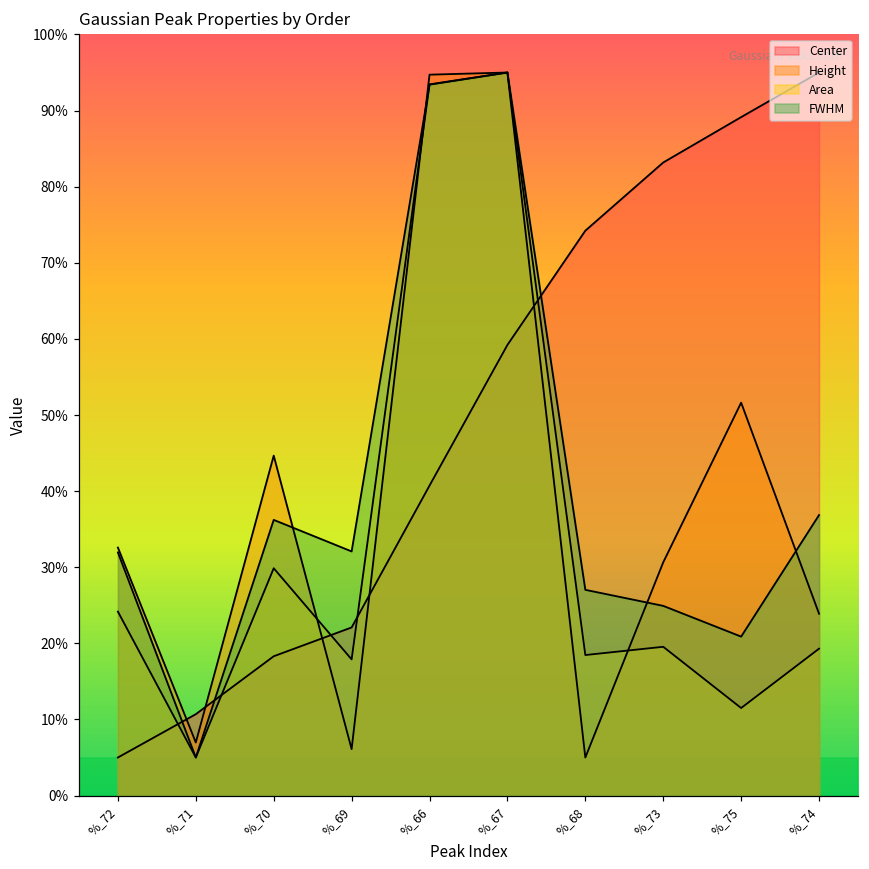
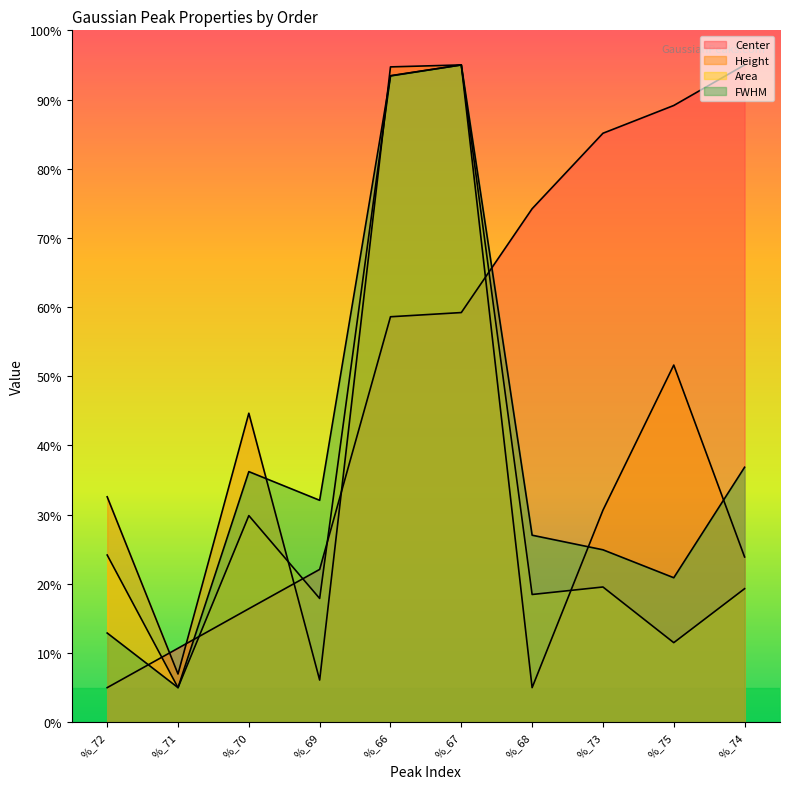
FWHM, %_72: 32% -> 13%
Center, %_70: 18% -> 16%
Center, %_66: 41% -> 59%
Center, %_73: 83% -> 85%
